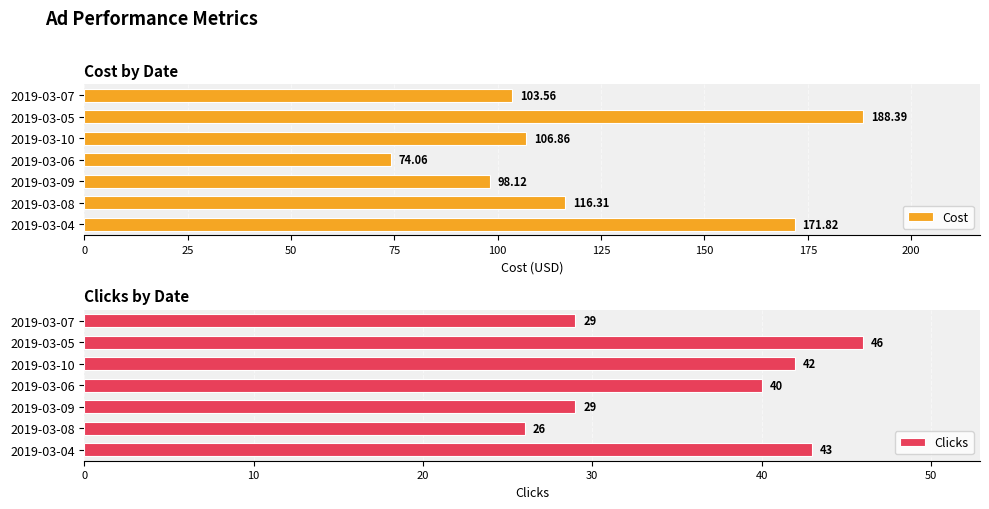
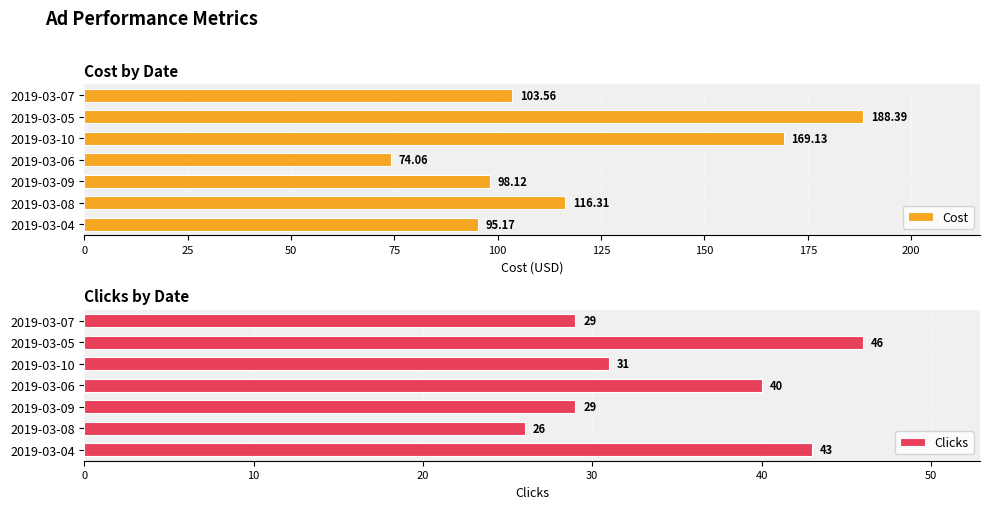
Cost by Date, 2019-03-10: 106.86 -> 169.13
Cost by Date, 2019-03-04: 171.82 -> 95.17
Clicks by Date, 2019-03-10: 42 -> 31
